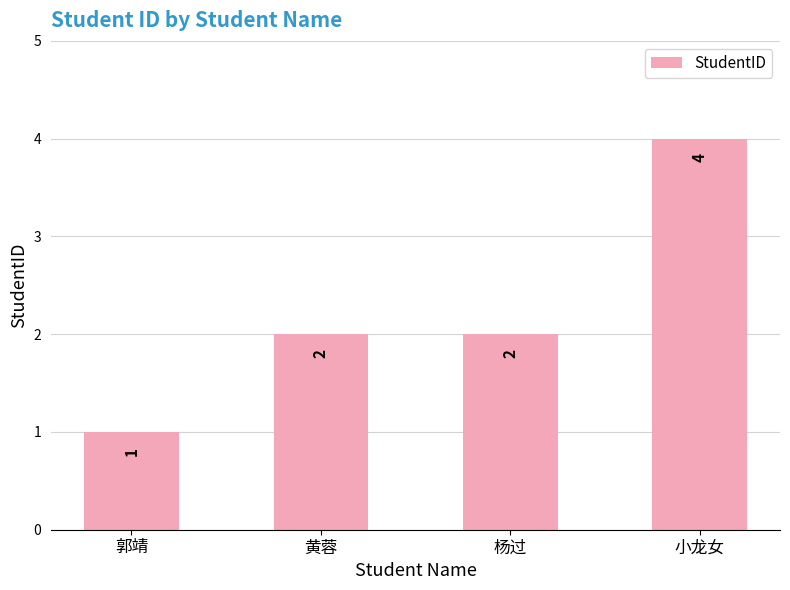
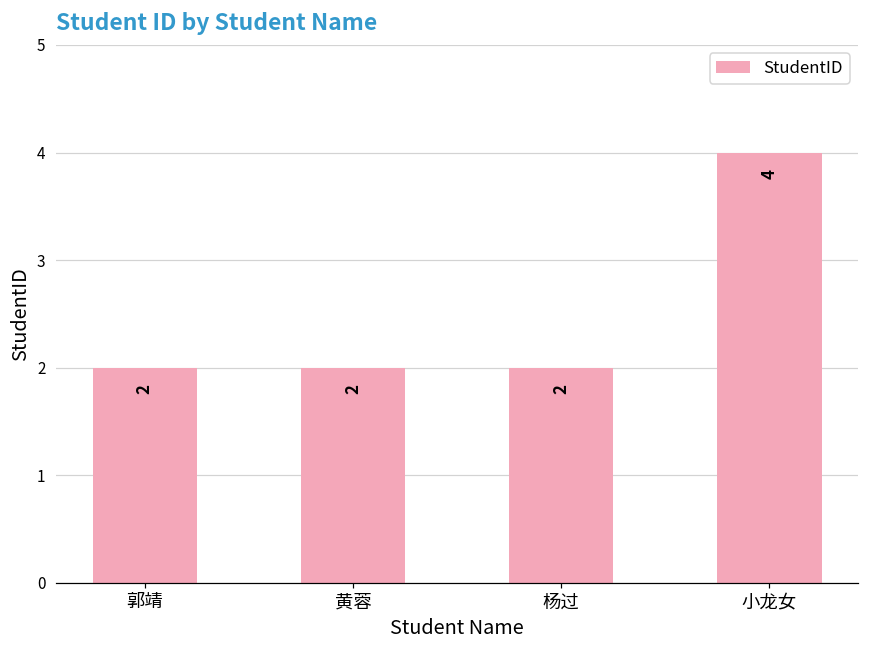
郭靖: 1 -> 2
